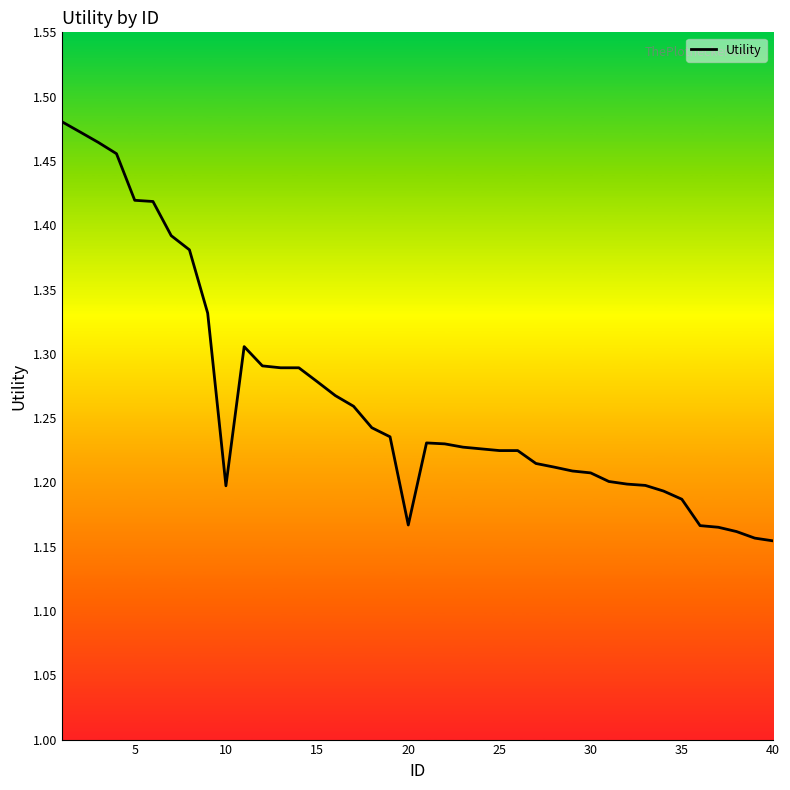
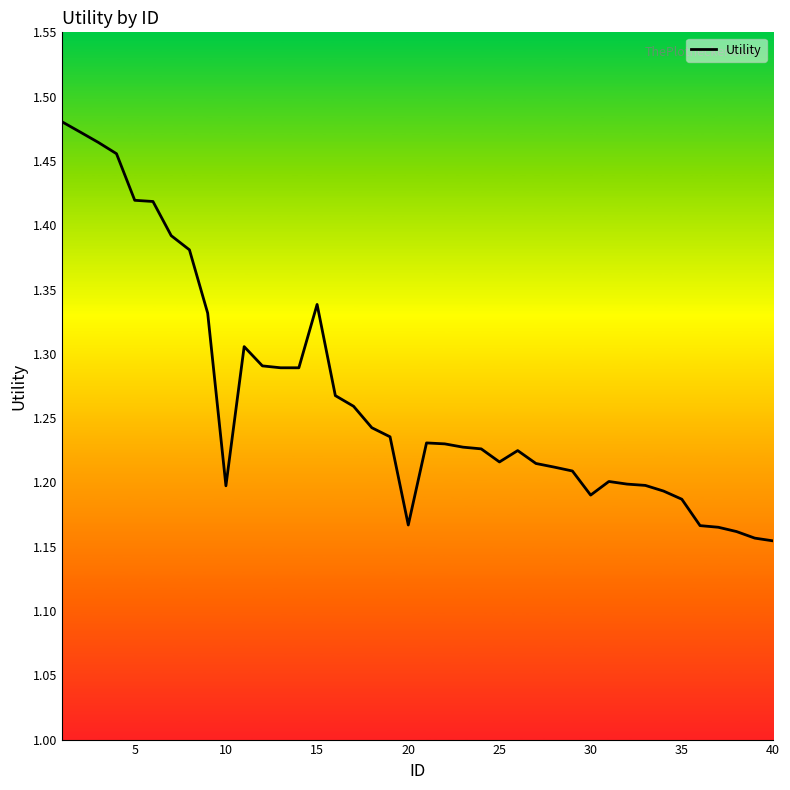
15: 1.278 -> 1.338
25: 1.225 -> 1.216
30: 1.207 -> 1.190
